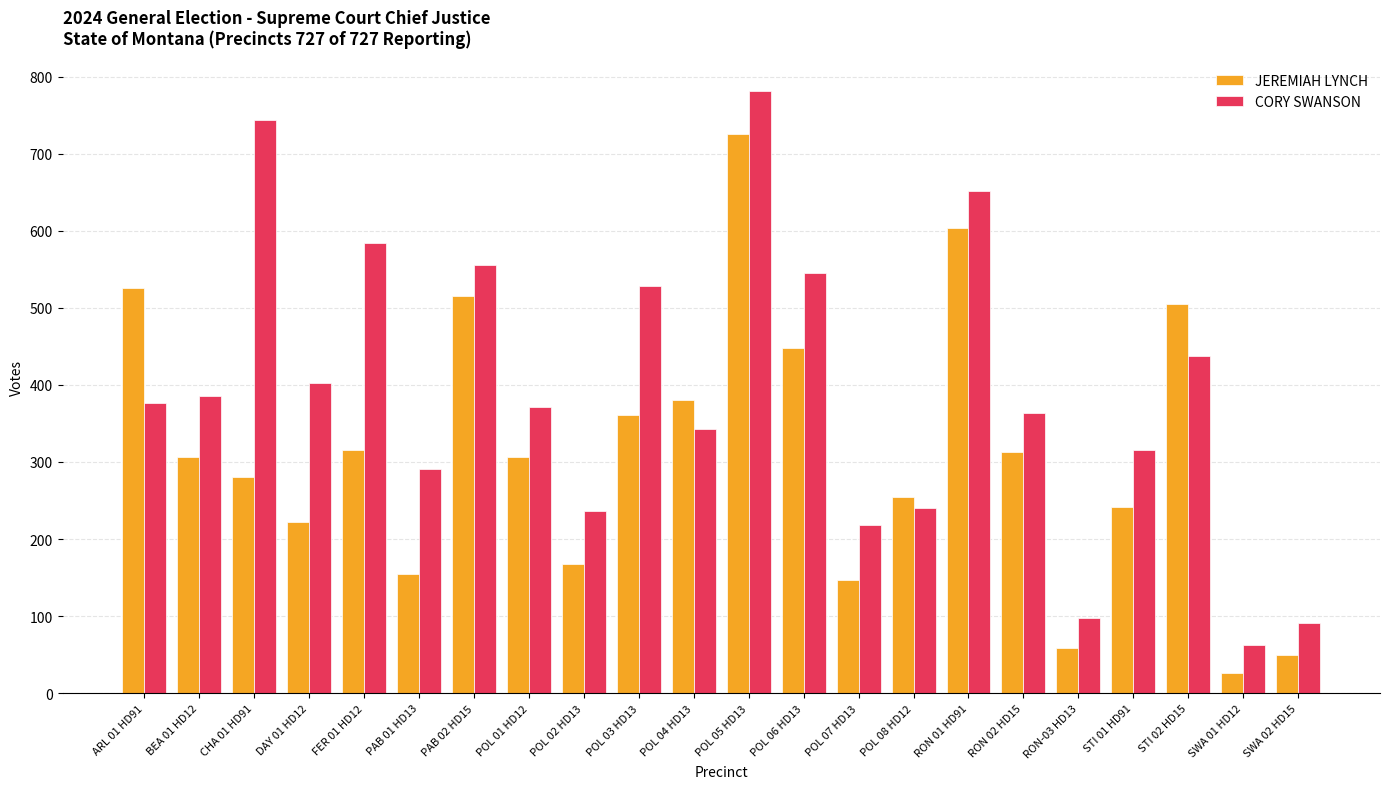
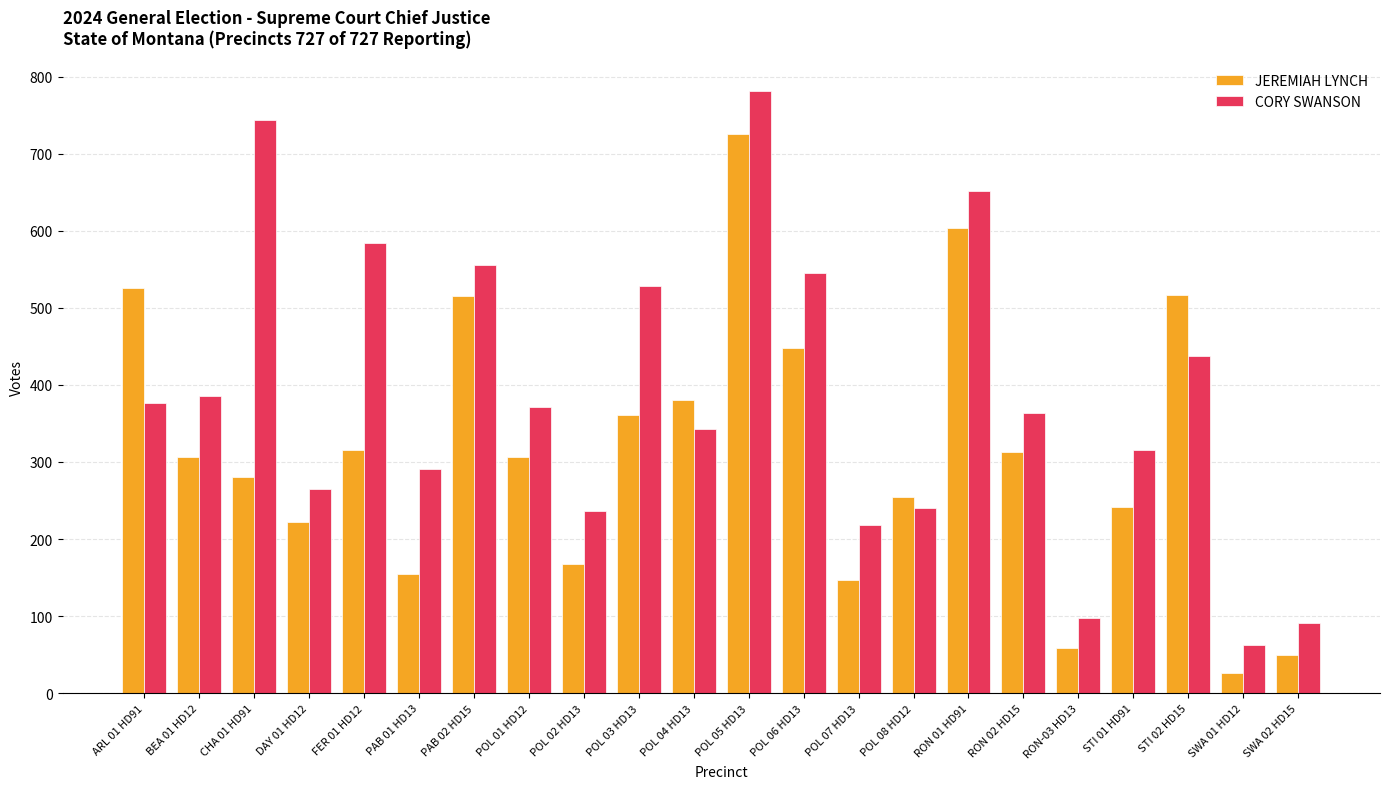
CORY SWANSON, DAY 01 HD12: 400 -> 270
JEREMIAH LYNCH, STI 02 HD15: 510 -> 520
